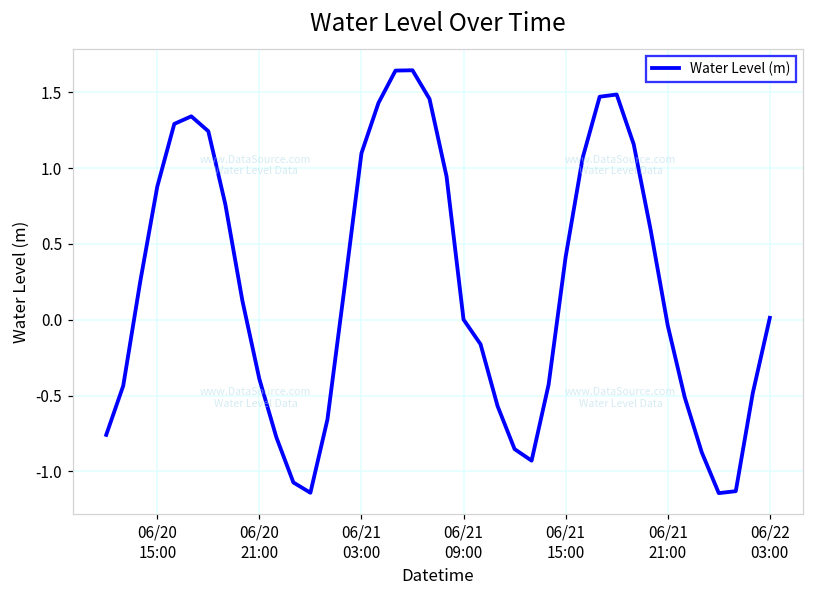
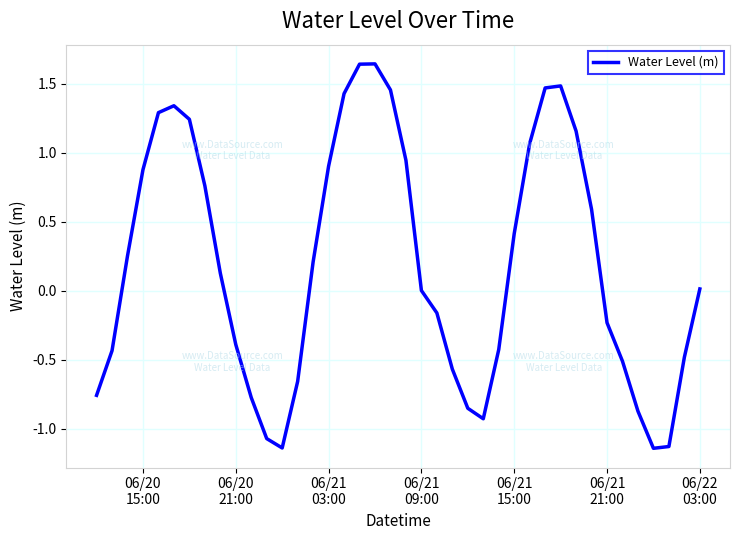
06/21 03:00: 1.10 -> 0.90
06/21 21:00: -0.04 -> -0.23
